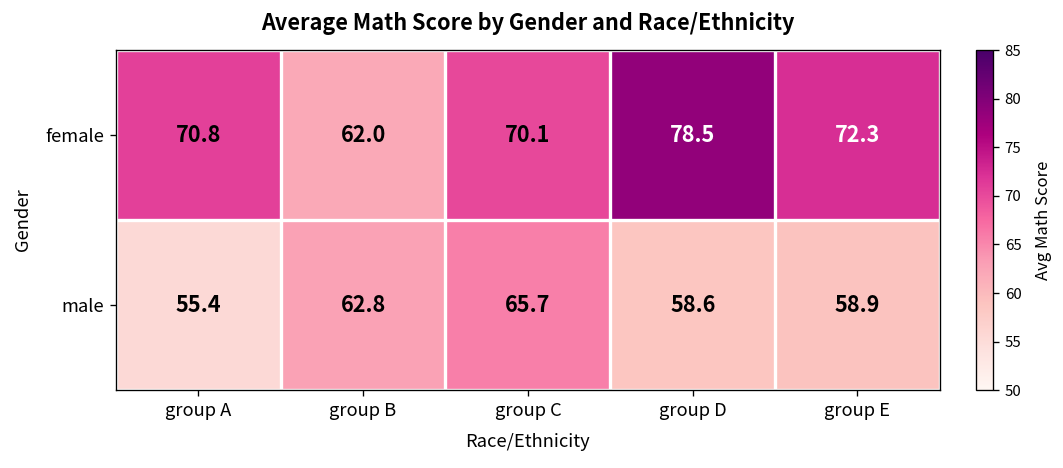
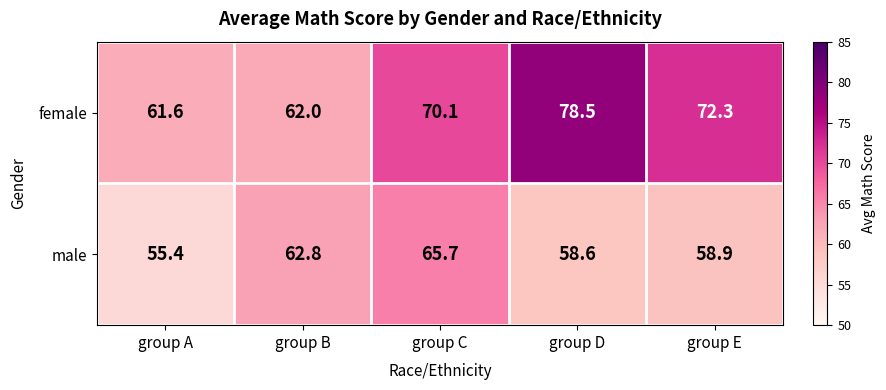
female, group A: 70.8 -> 61.6
